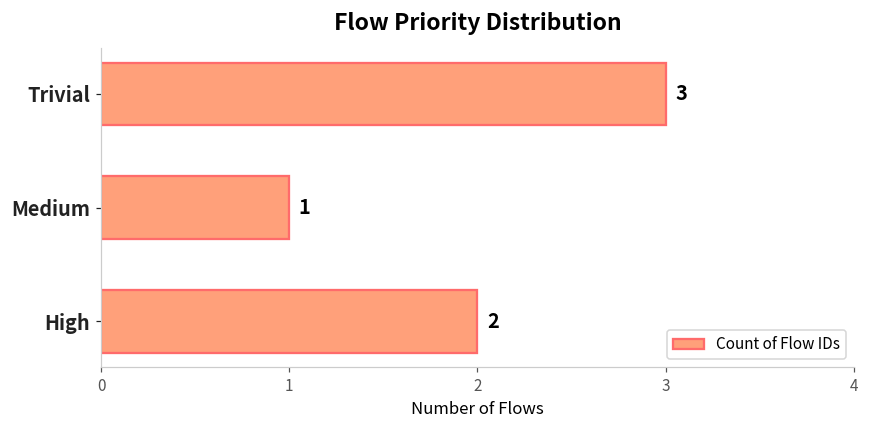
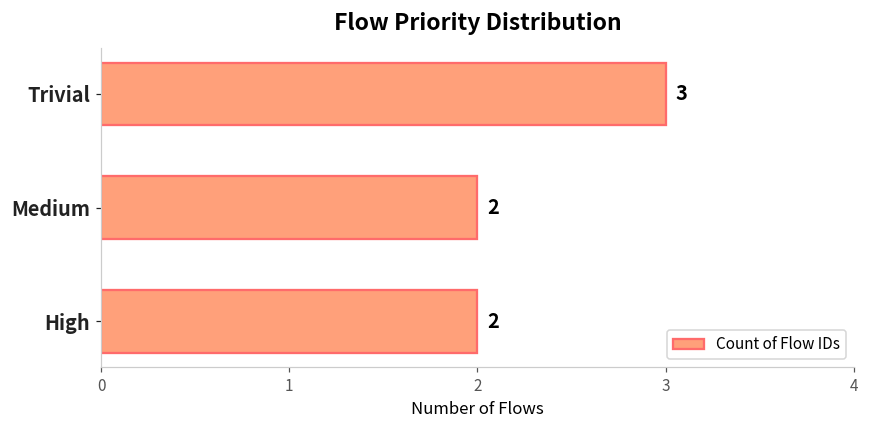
Medium: 1 -> 2
